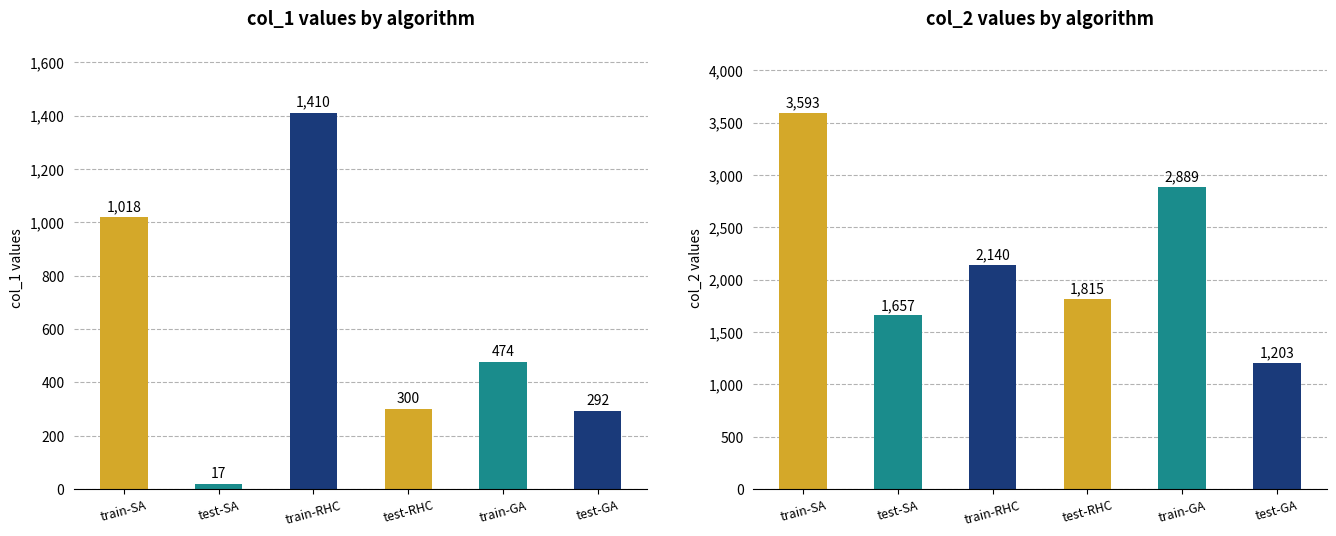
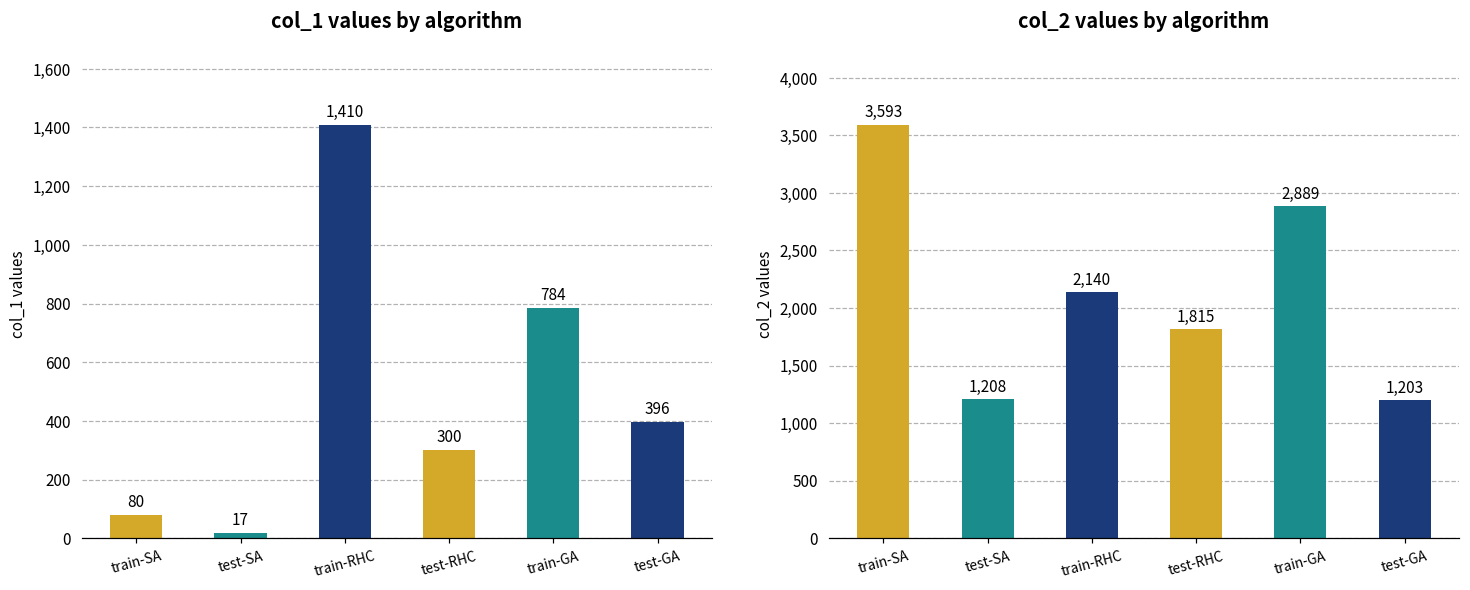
col_1 values by algorithm, train-SA: 1,018 -> 80
col_1 values by algorithm, train-GA: 474 -> 784
col_1 values by algorithm, test-GA: 292 -> 396
col_2 values by algorithm, test-SA: 1,657 -> 1,208
